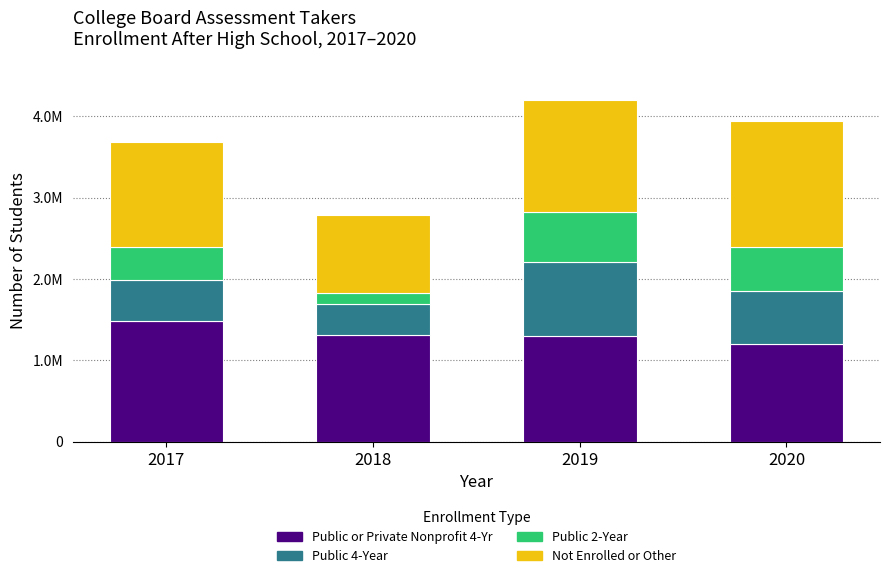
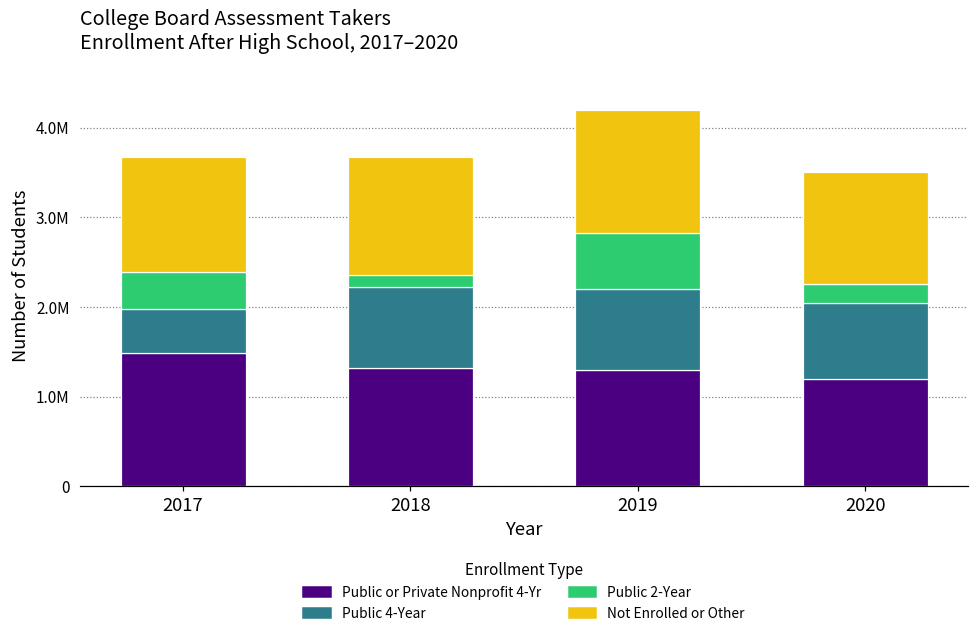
Public 4-Year, 2018: 400000 -> 900000
Not Enrolled or Other, 2018: 1000000 -> 1300000
Public 4-Year, 2020: 600000 -> 800000
Public 2-Year, 2020: 500000 -> 200000
Not Enrolled or Other, 2020: 1500000 -> 1200000
